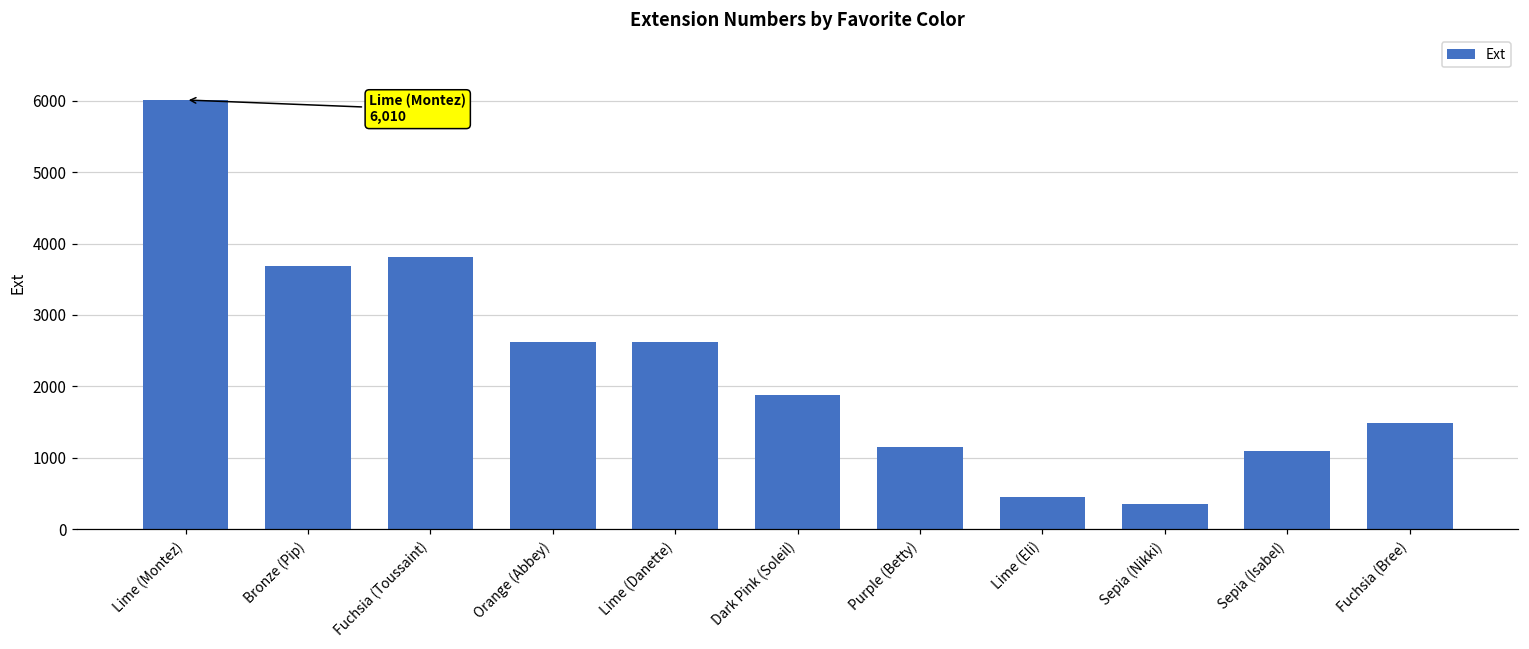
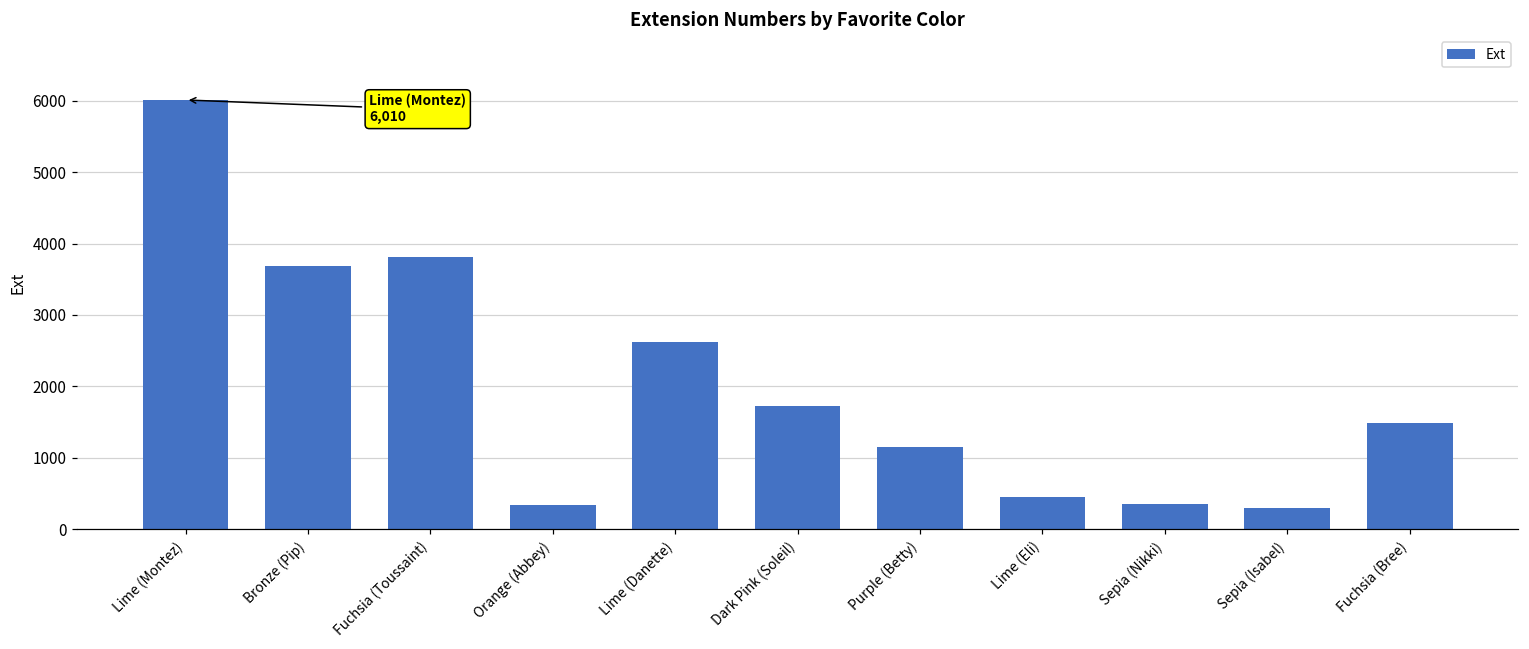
Orange (Abbey): 2600 -> 300
Dark Pink (Soleil): 1900 -> 1700
Sepia (Isabel): 1100 -> 300
